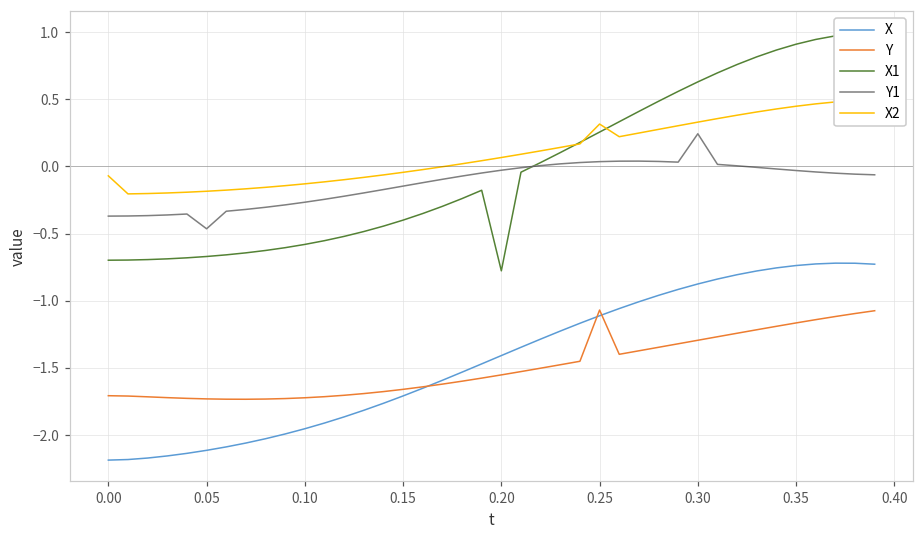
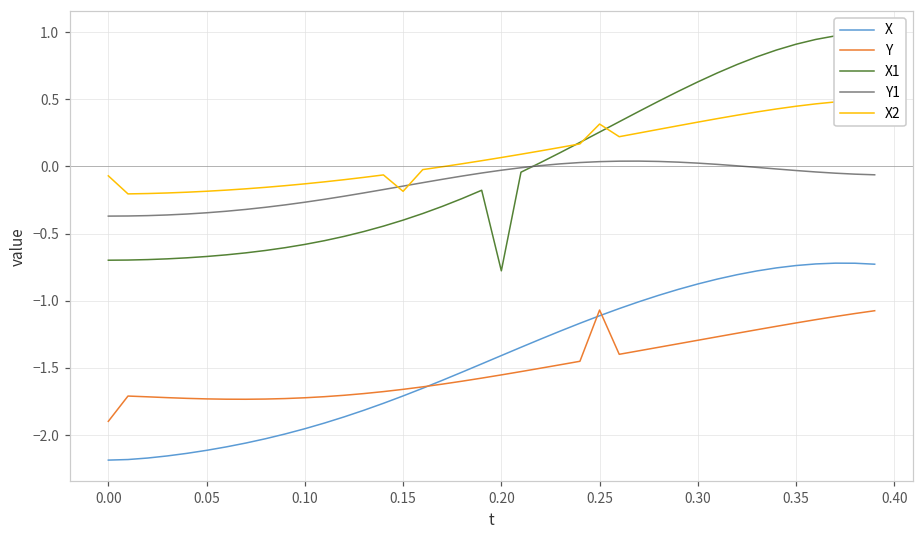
Y, 0.00: -1.71 -> -1.90
Y1, 0.05: -0.46 -> -0.35
X2, 0.15: -0.04 -> -0.19
Y1, 0.30: 0.24 -> 0.02
